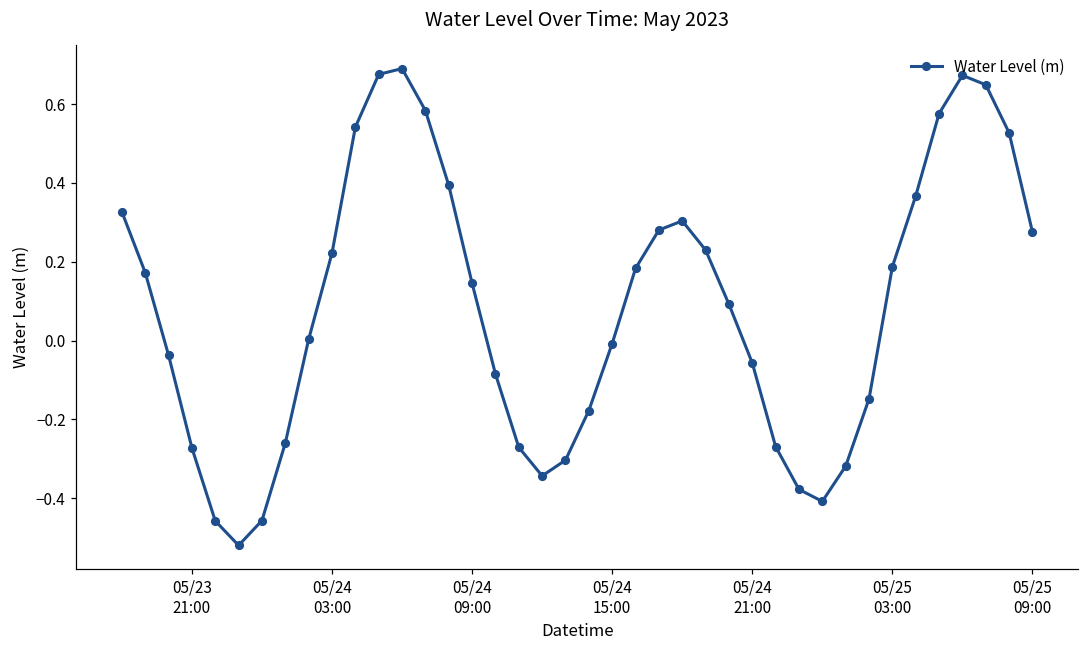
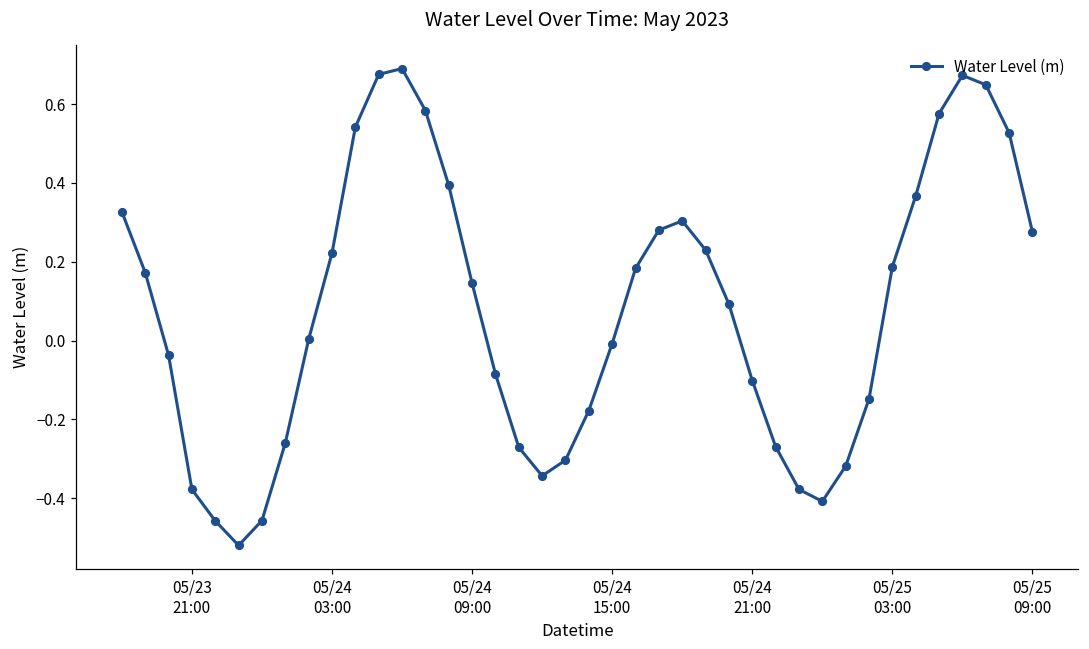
05/23 21:00: -0.27 -> -0.38
05/24 21:00: -0.06 -> -0.10
